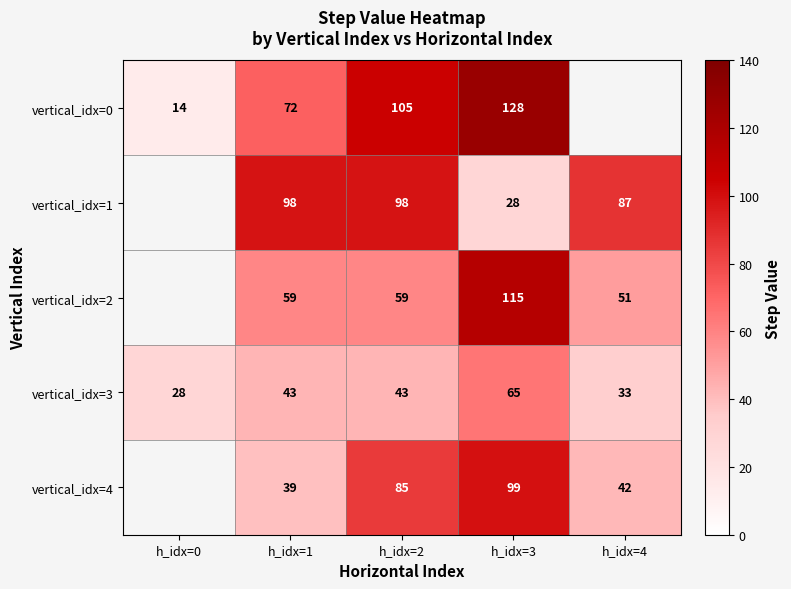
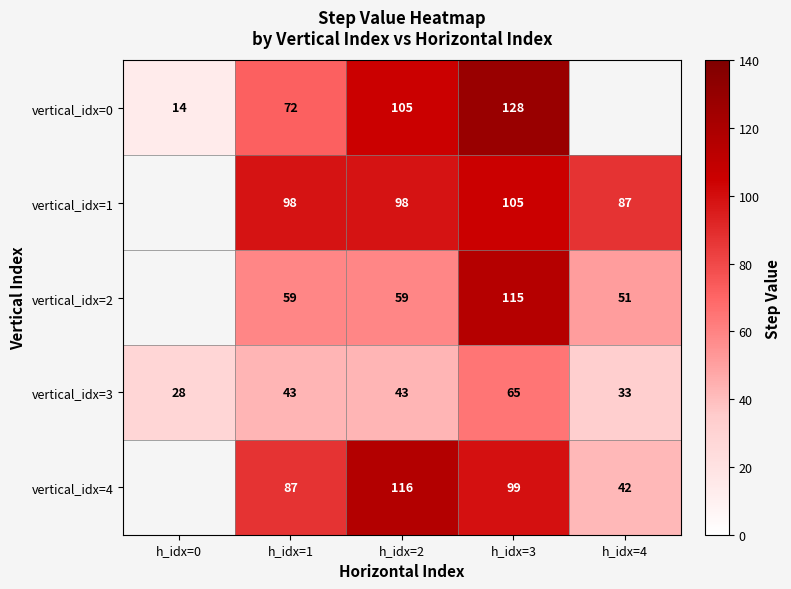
vertical_idx=1, h_idx=3: 28 -> 105
vertical_idx=4, h_idx=1: 39 -> 87
vertical_idx=4, h_idx=2: 85 -> 116
